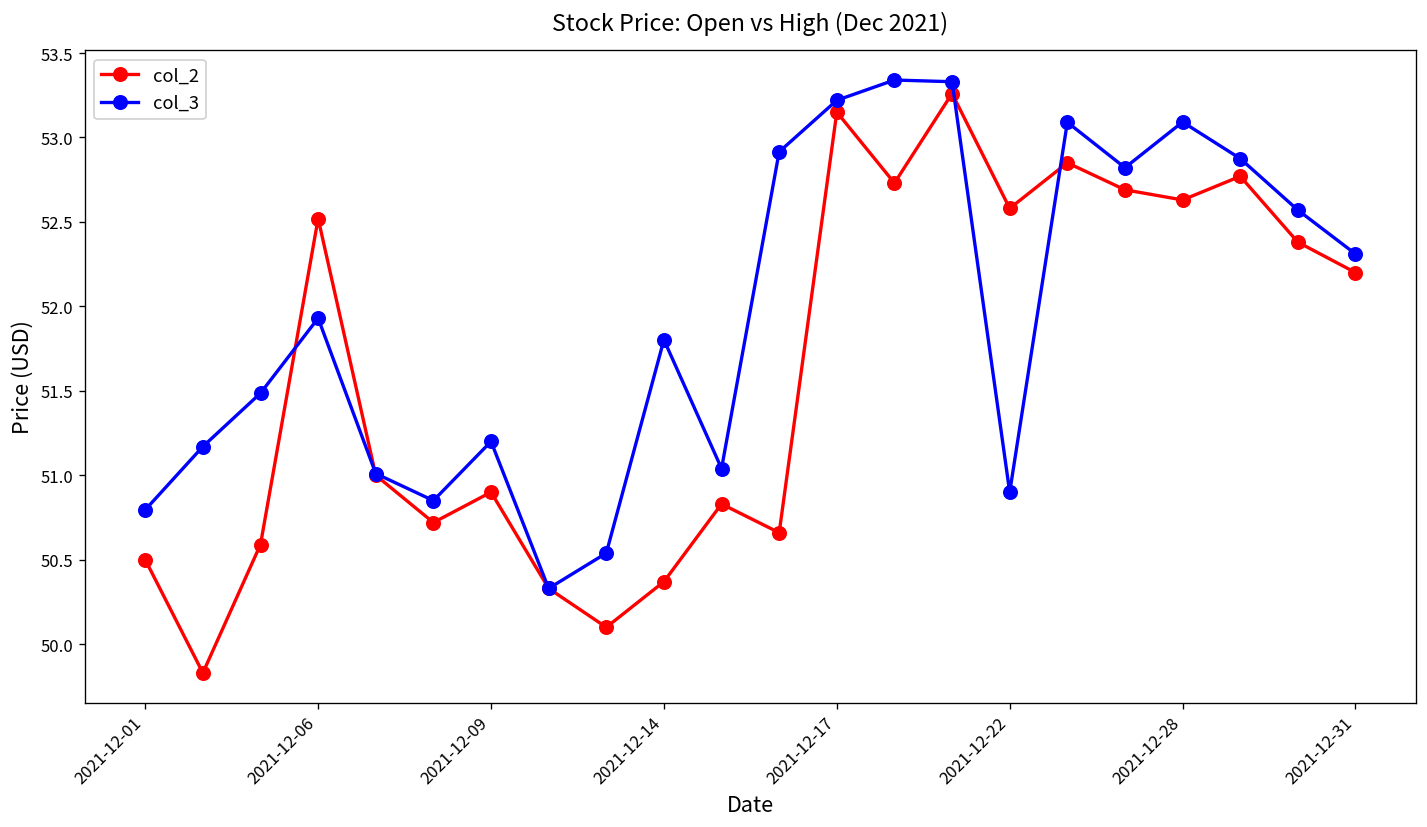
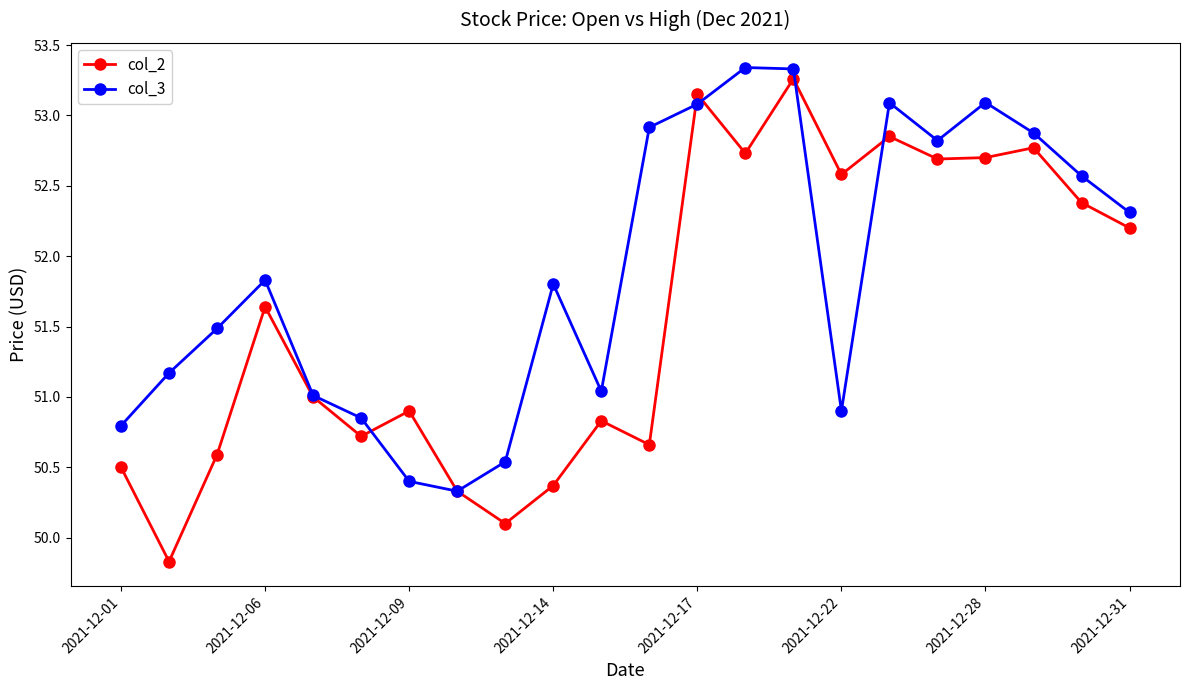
col_2, 2021-12-06: 52.52 -> 51.64
col_3, 2021-12-06: 51.93 -> 51.83
col_3, 2021-12-09: 51.2 -> 50.4
col_3, 2021-12-17: 53.22 -> 53.08
col_2, 2021-12-28: 52.63 -> 52.70
